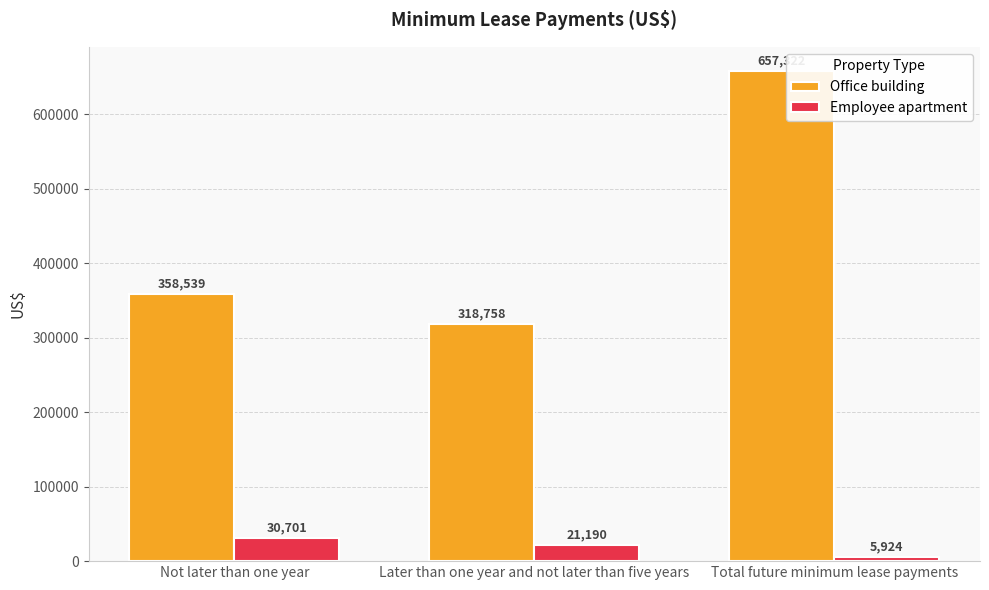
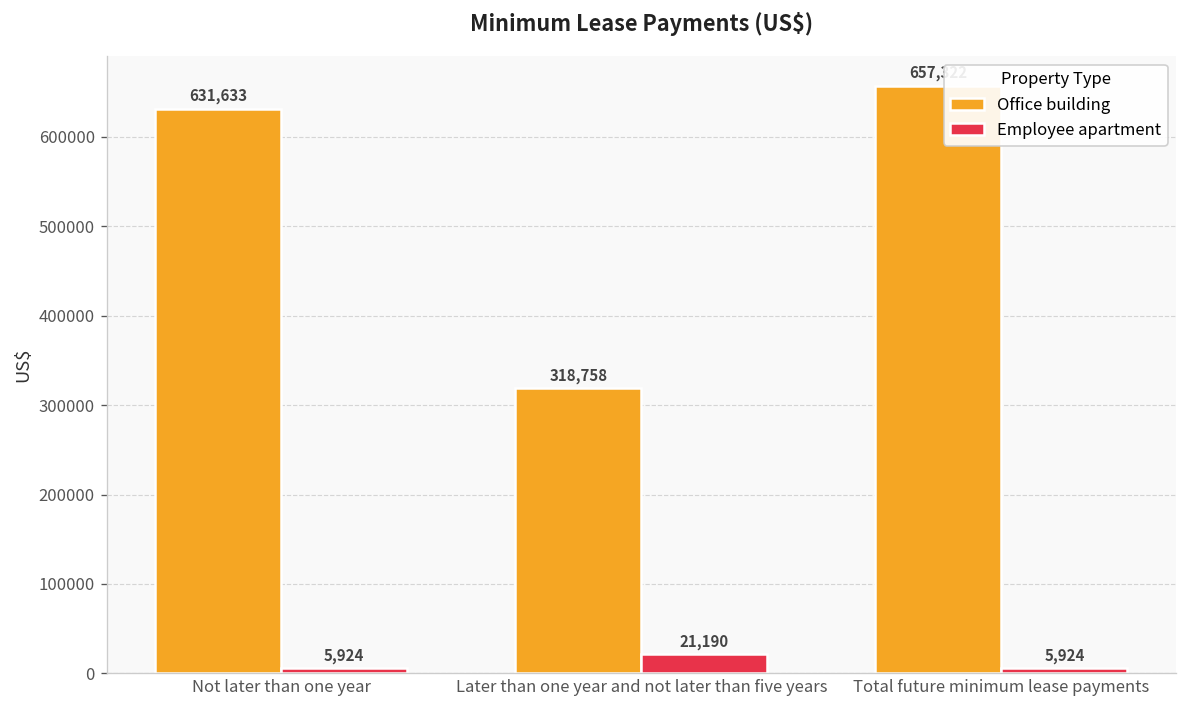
Office building, Not later than one year: 358,539 -> 631,633
Employee apartment, Not later than one year: 30,701 -> 5,924
